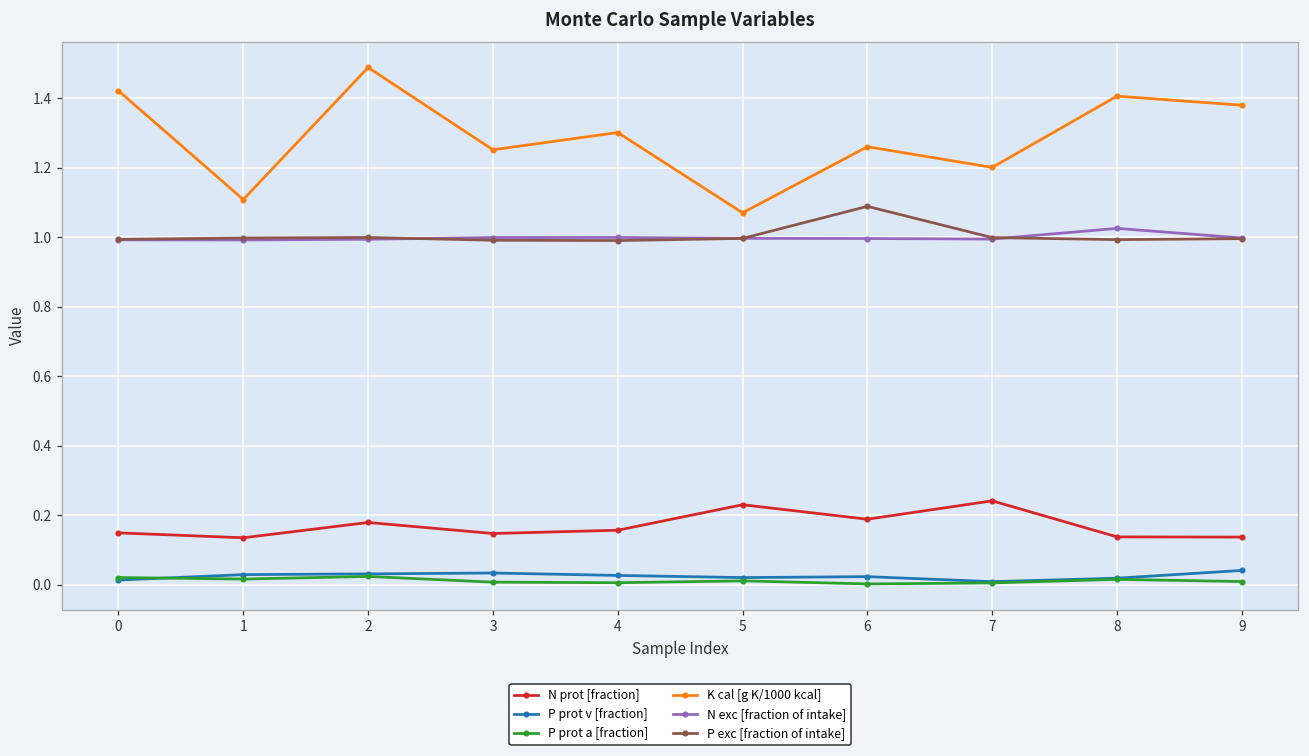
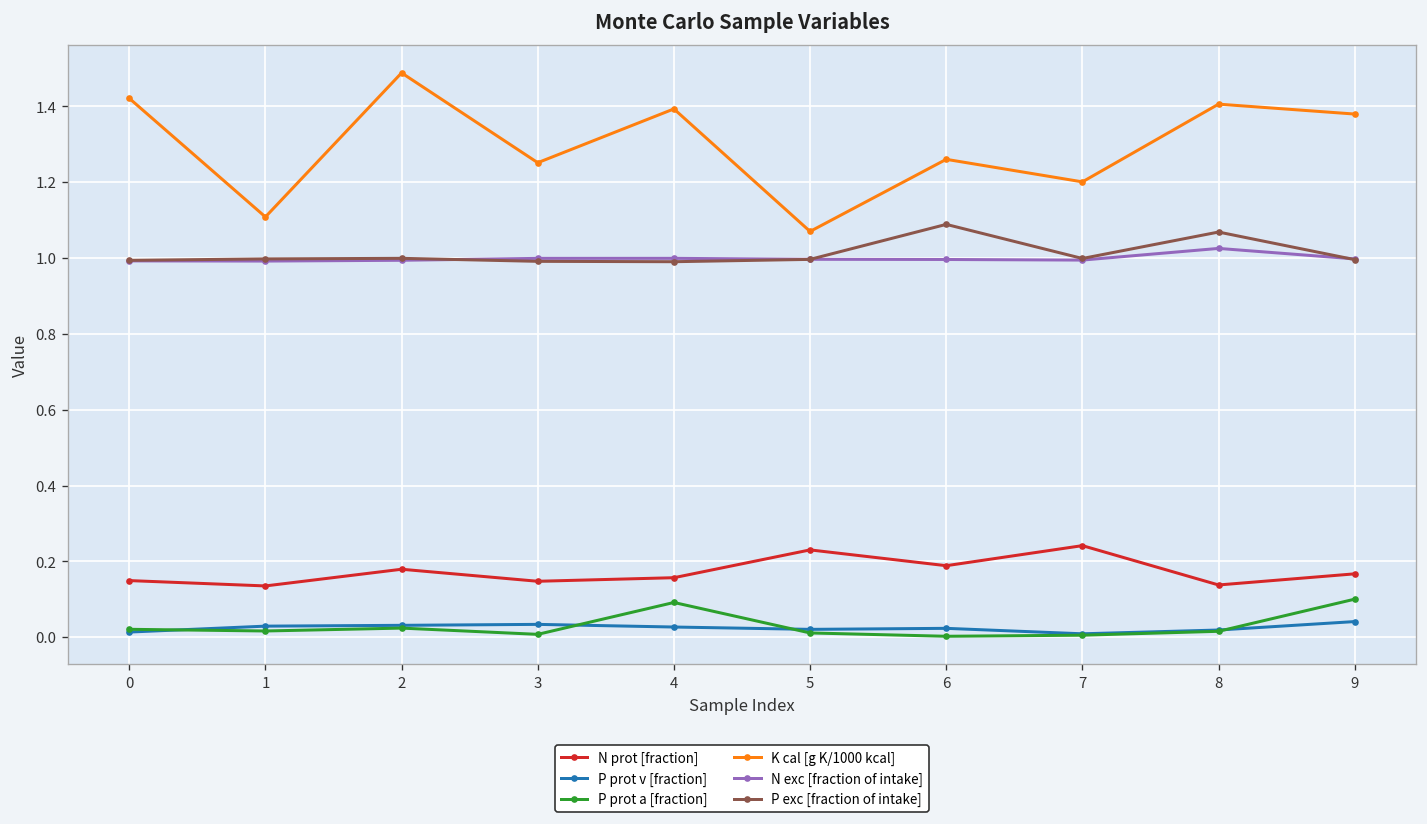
P prot a [fraction], 4: 0.01 -> 0.09
K cal [g K/1000 kcal], 4: 1.30 -> 1.39
P exc [fraction of intake], 8: 0.99 -> 1.07
N prot [fraction], 9: 0.14 -> 0.17
P prot a [fraction], 9: 0.01 -> 0.10
